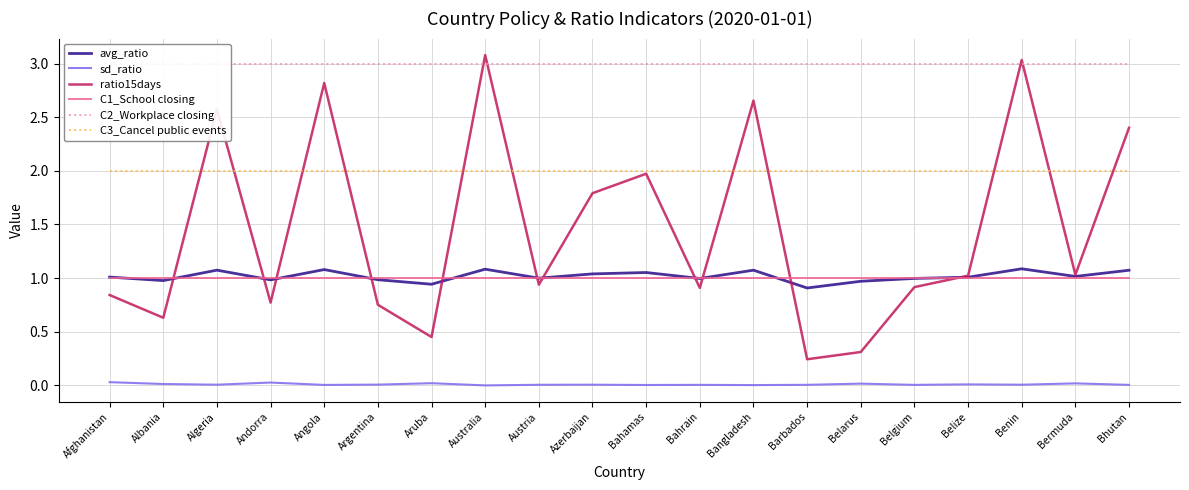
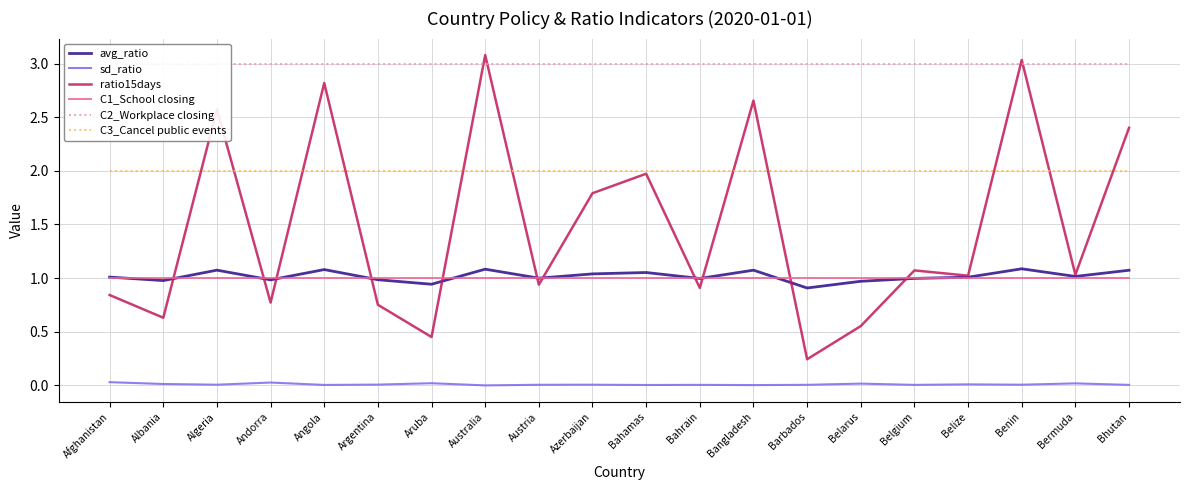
ratio15days, Belarus: 0.31 -> 0.55
ratio15days, Belgium: 0.92 -> 1.07
